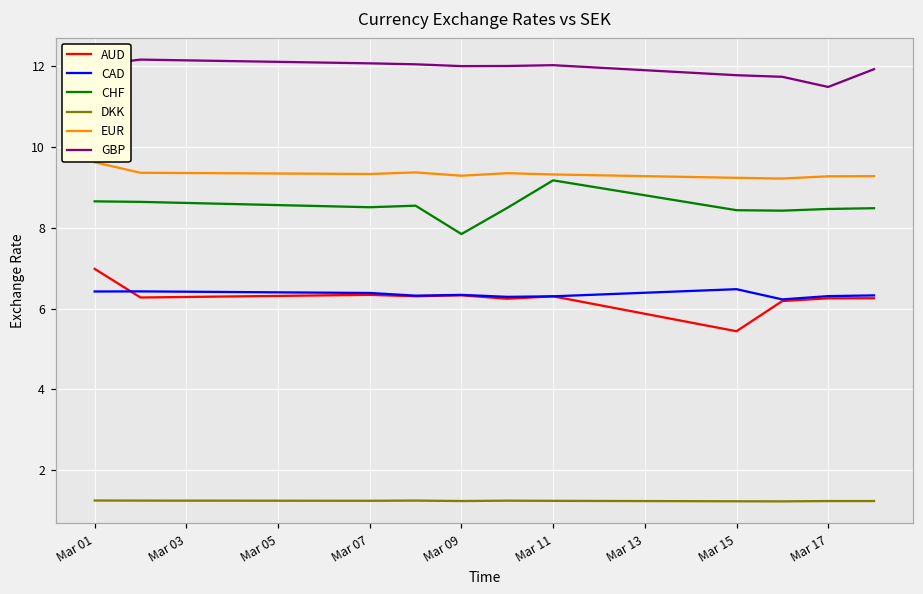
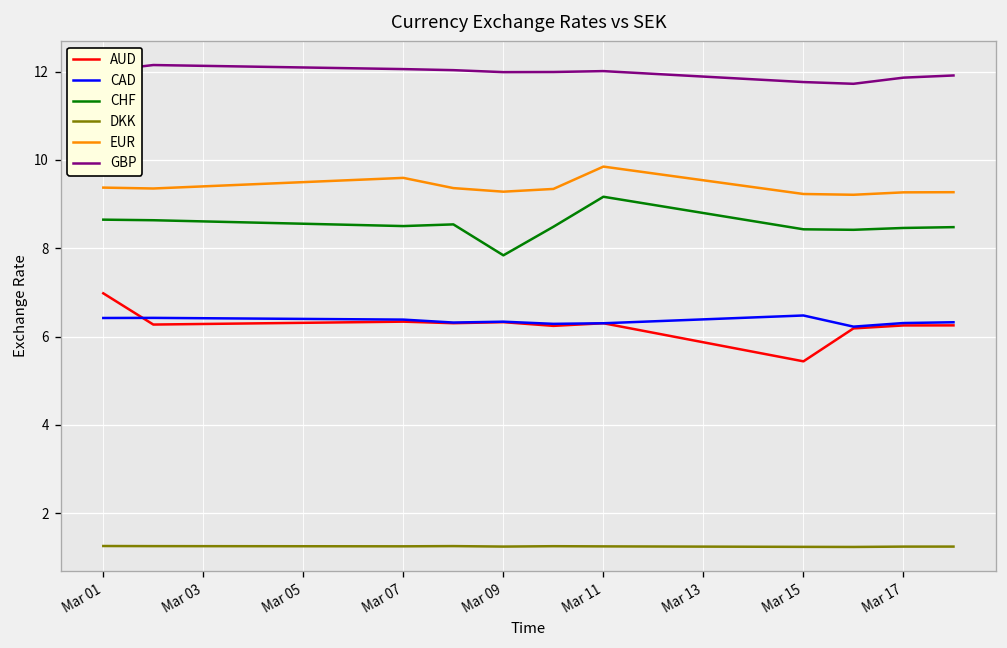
EUR, Mar 01: 9.6 -> 9.4
EUR, Mar 07: 9.3 -> 9.6
EUR, Mar 11: 9.3 -> 9.8
GBP, Mar 17: 11.5 -> 11.9
